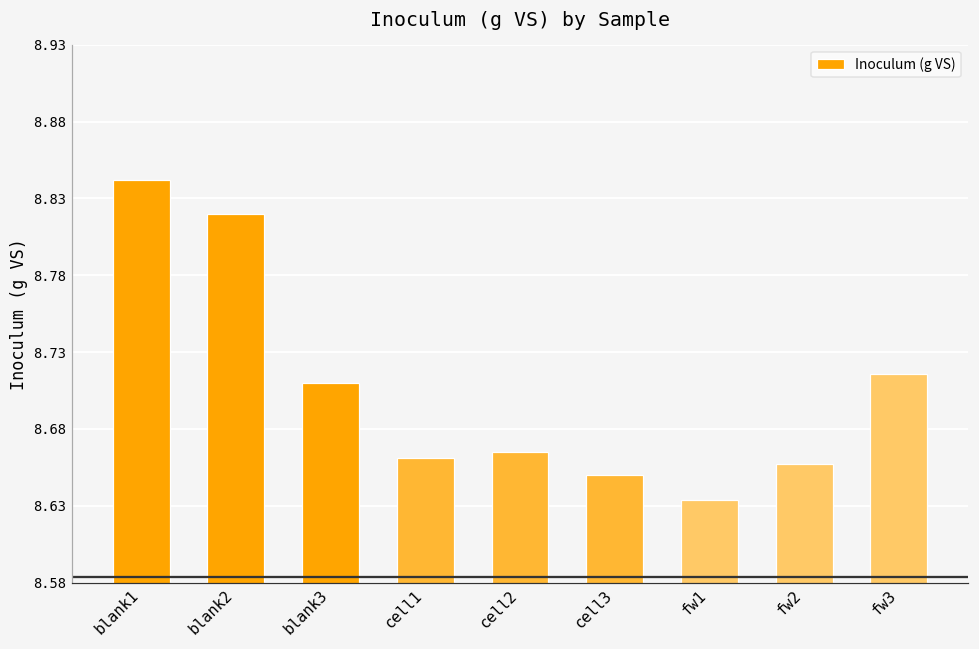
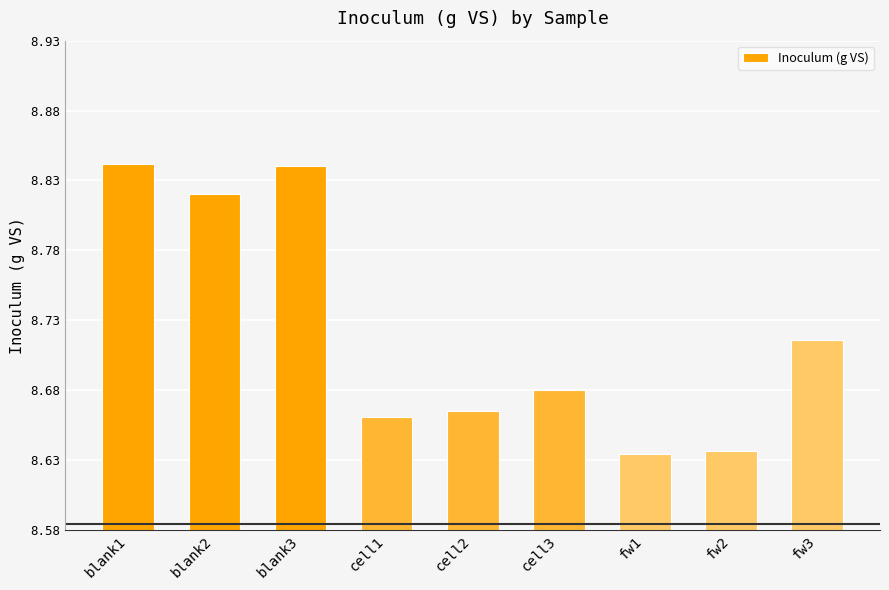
blank3: 8.71 -> 8.84
cell3: 8.65 -> 8.68
fw2: 8.657 -> 8.636
